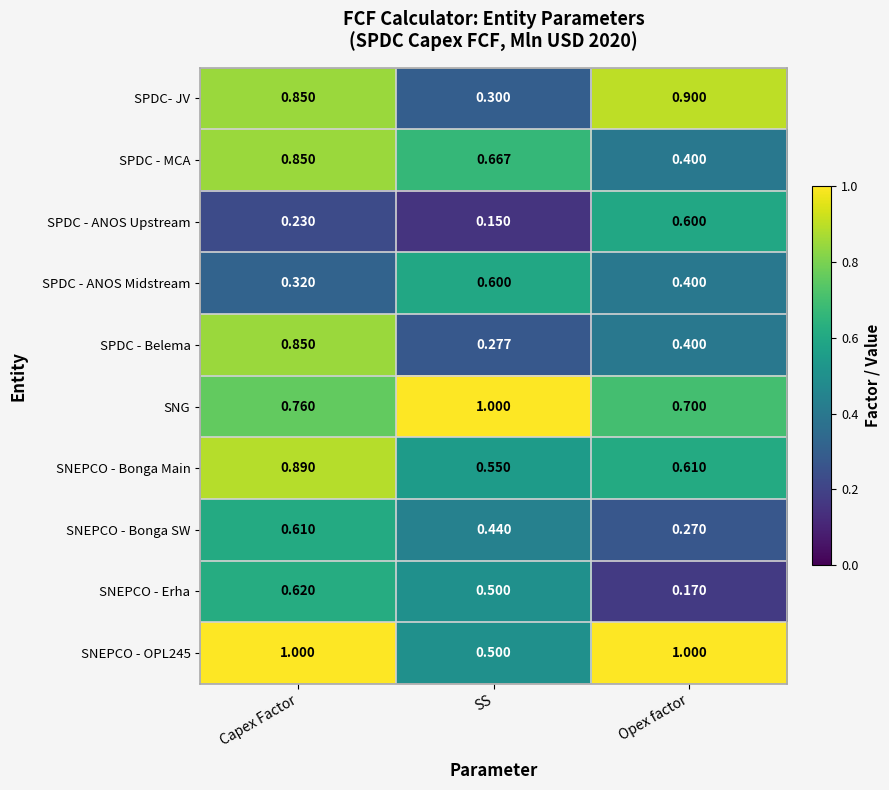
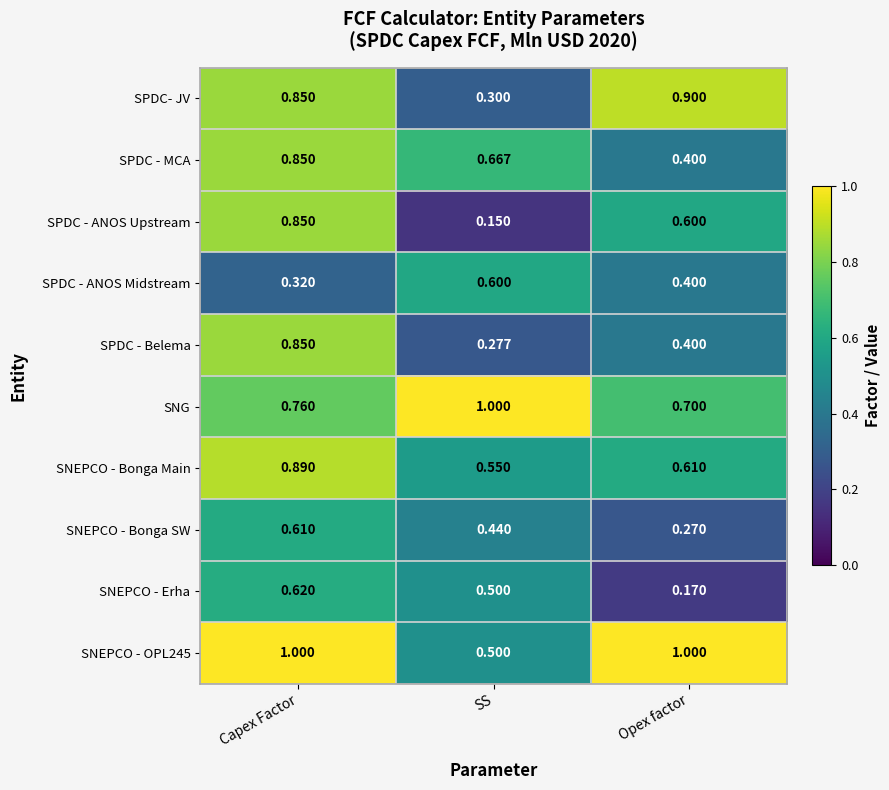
SPDC - ANOS Upstream, Capex Factor: 0.230 -> 0.850
